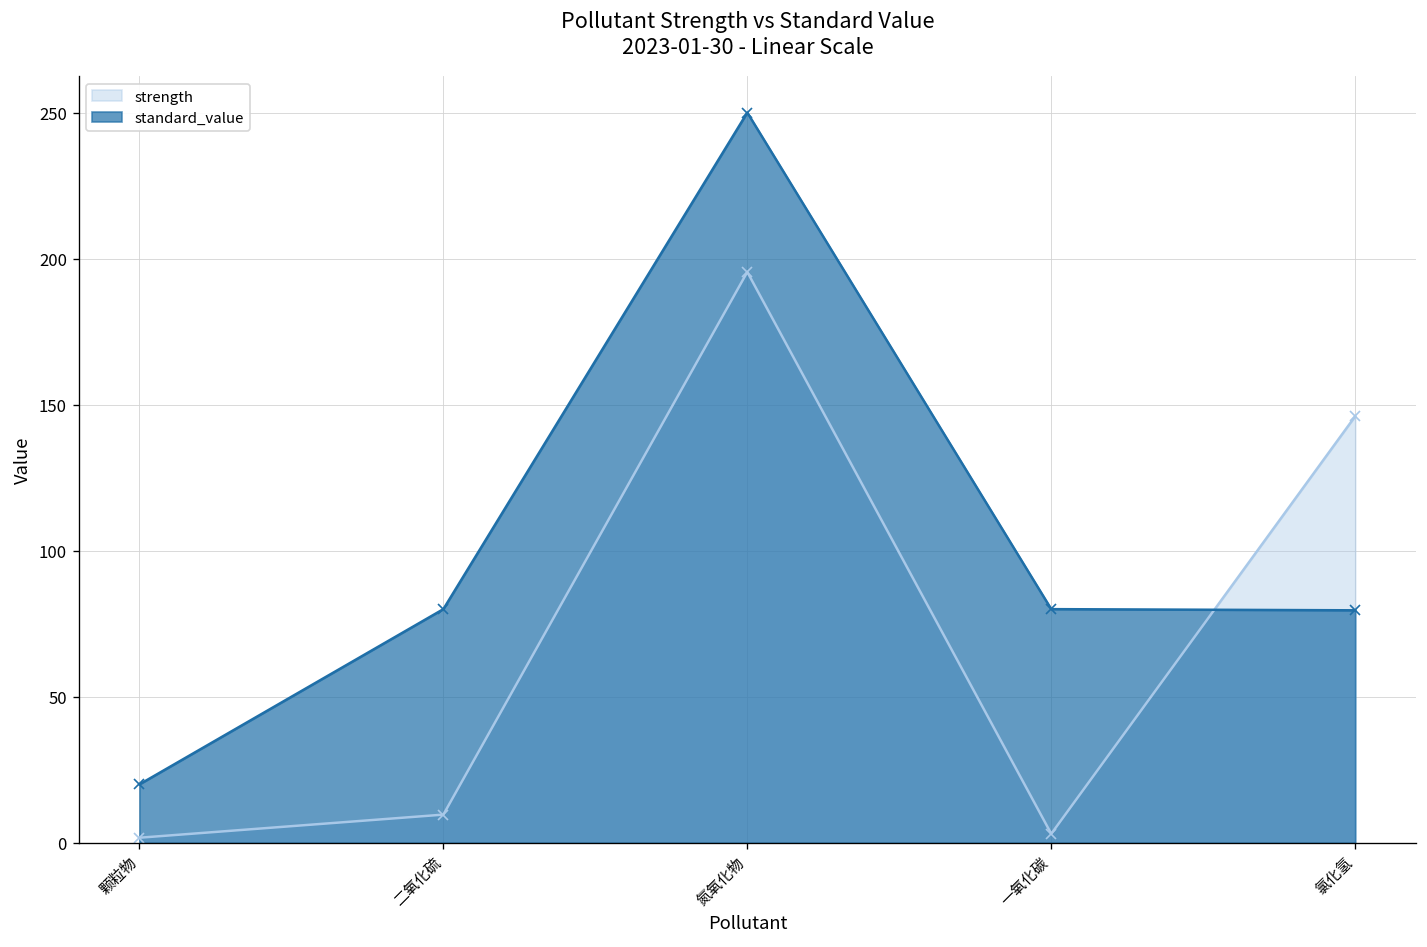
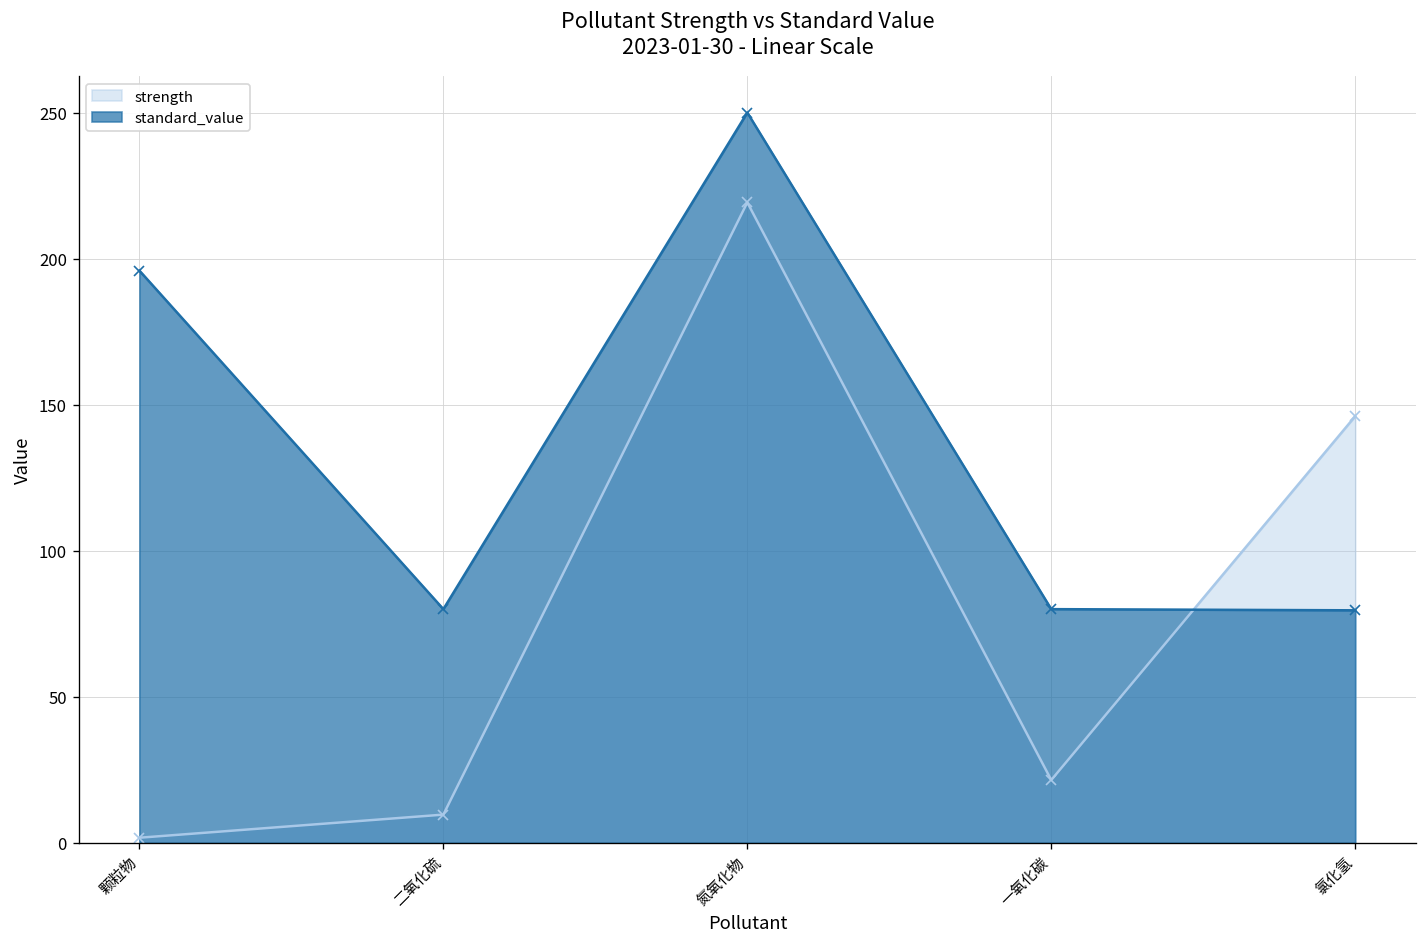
standard_value, 颗粒物: 20 -> 196
strength, 氮氧化物: 195 -> 219
strength, 一氧化碳: 3 -> 21
